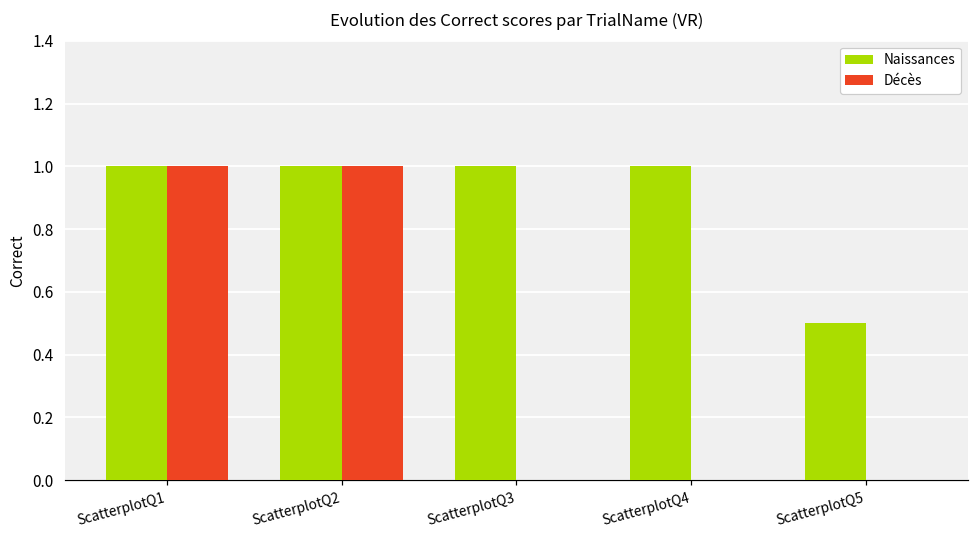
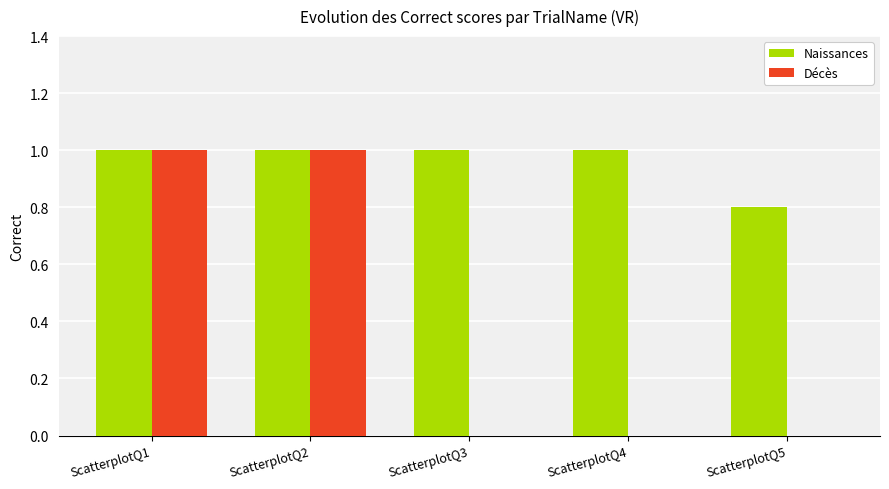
Naissances, ScatterplotQ5: 0.5 -> 0.8
